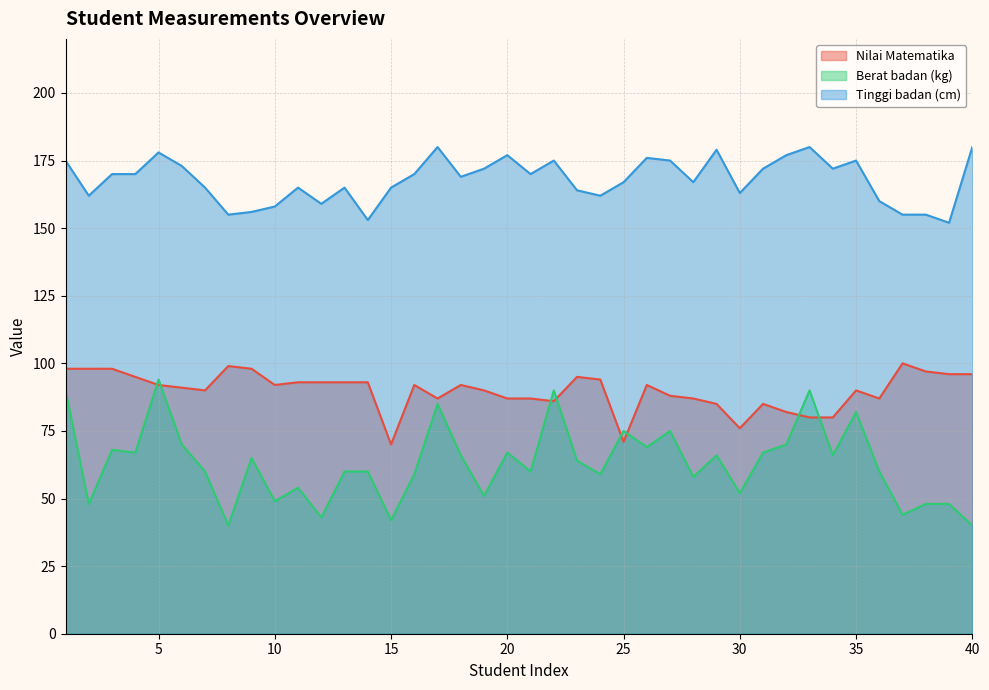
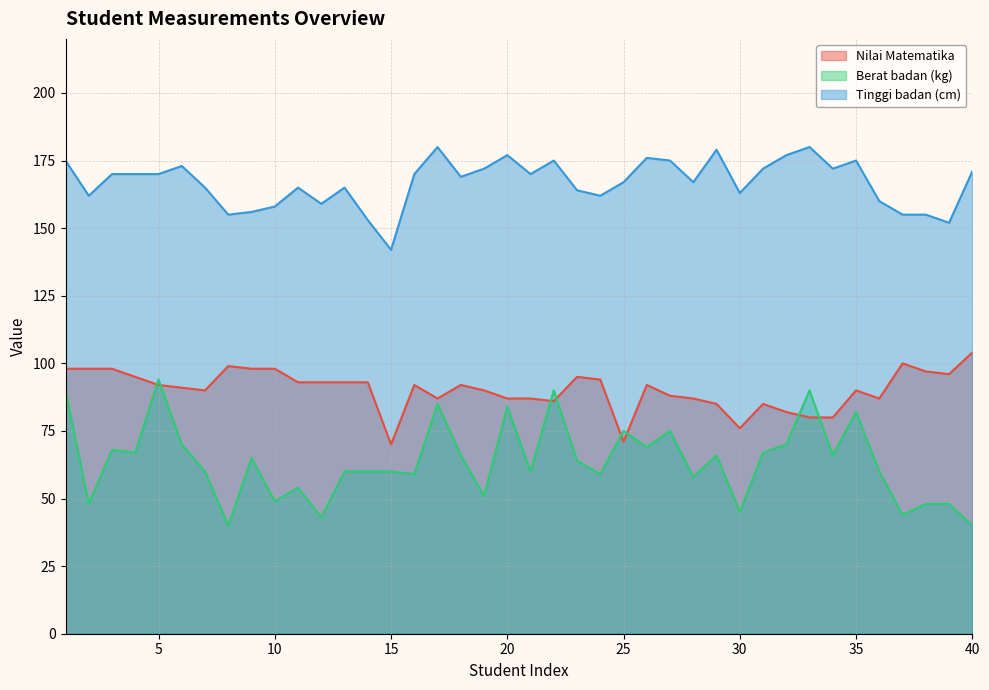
Tinggi badan (cm), 5: 178 -> 170
Nilai Matematika, 10: 92 -> 98
Berat badan (kg), 15: 42 -> 60
Tinggi badan (cm), 15: 165 -> 142
Berat badan (kg), 20: 67 -> 84
Berat badan (kg), 30: 52 -> 45
Nilai Matematika, 40: 96 -> 104
Tinggi badan (cm), 40: 180 -> 171
